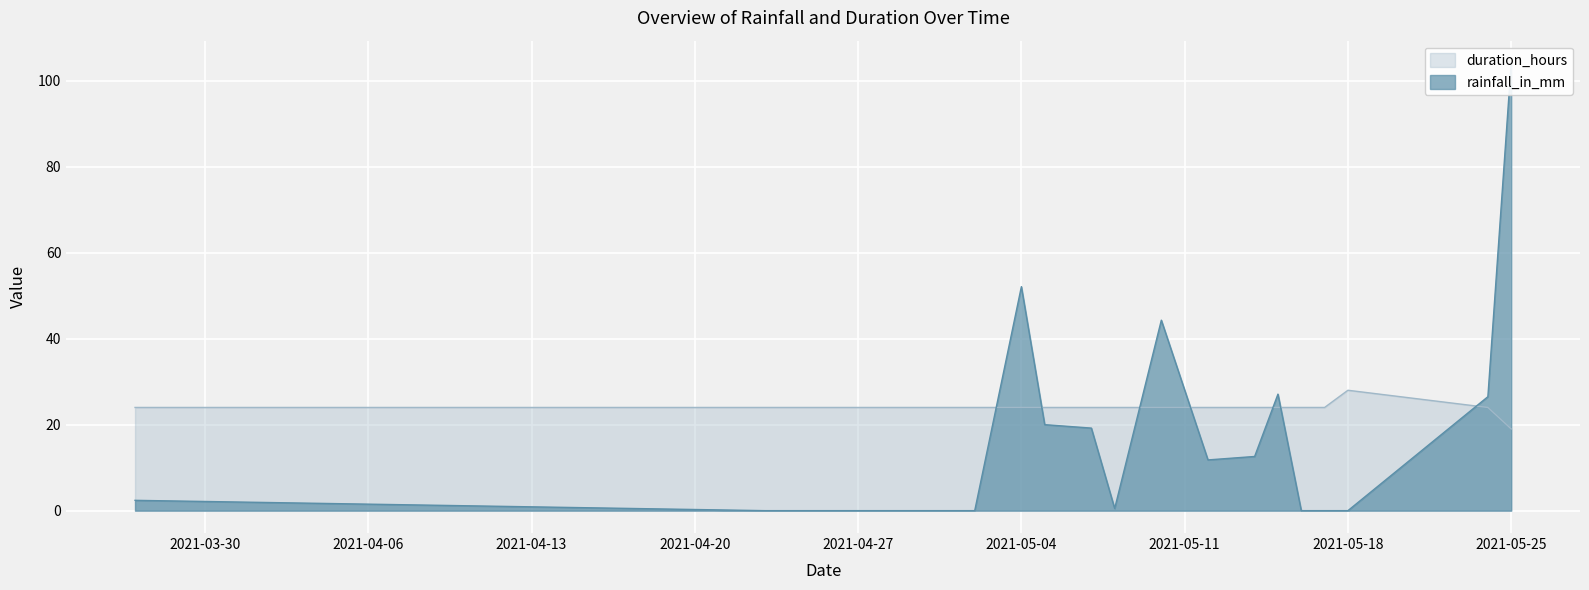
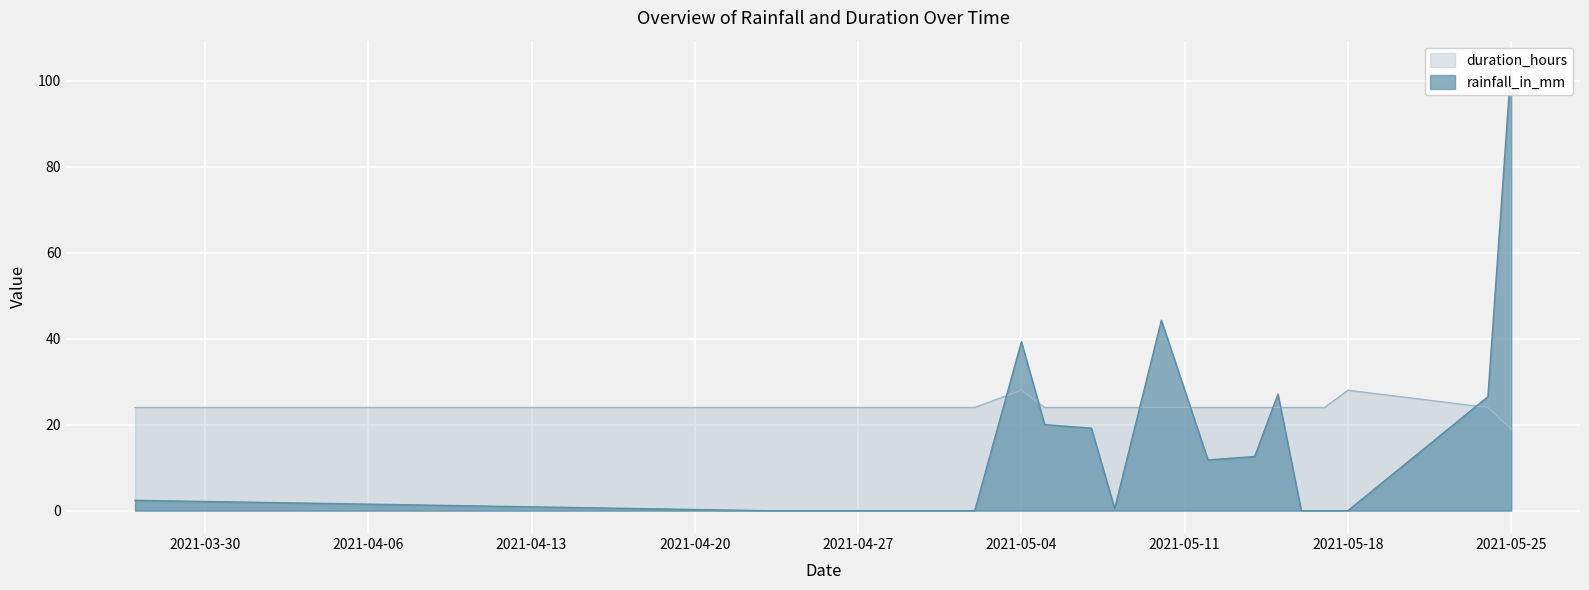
duration_hours, 2021-05-04: 24 -> 28
rainfall_in_mm, 2021-05-04: 52 -> 39
